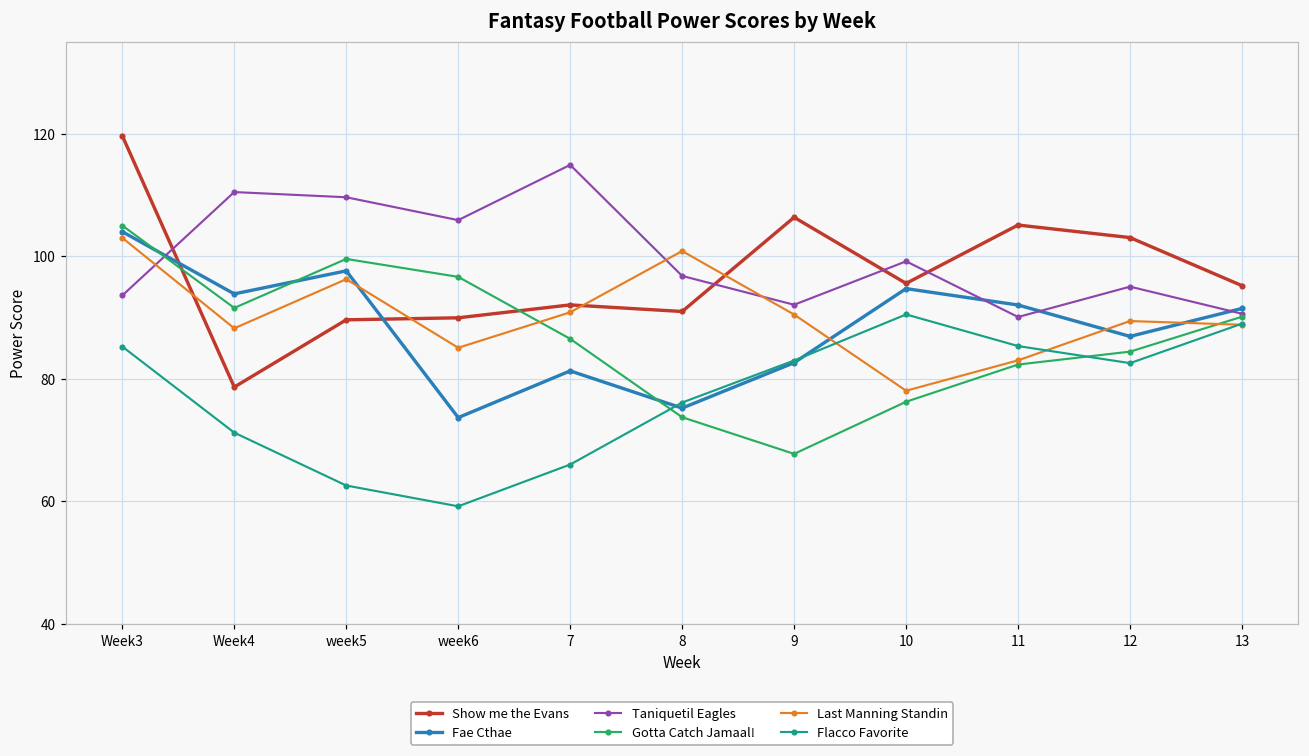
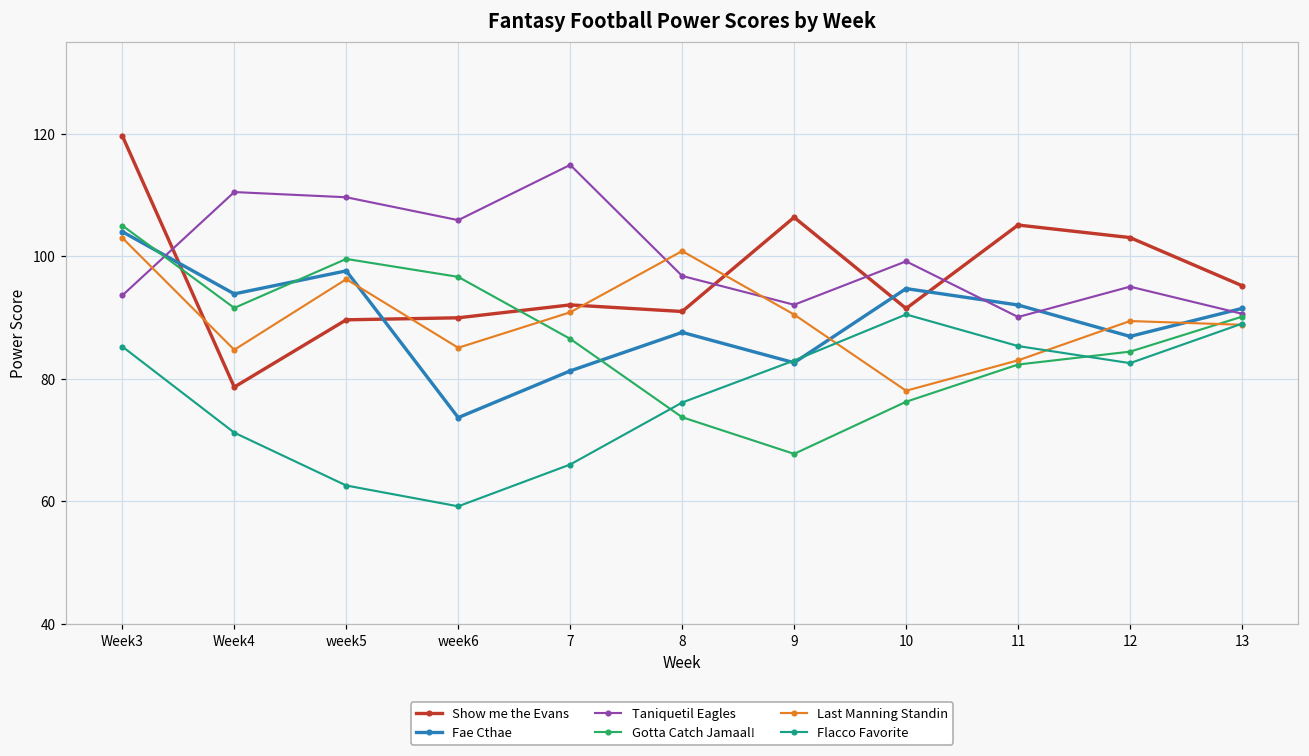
Last Manning Standin, Week4: 88 -> 85
Fae Cthae, 8: 75 -> 88
Show me the Evans, 10: 96 -> 92
